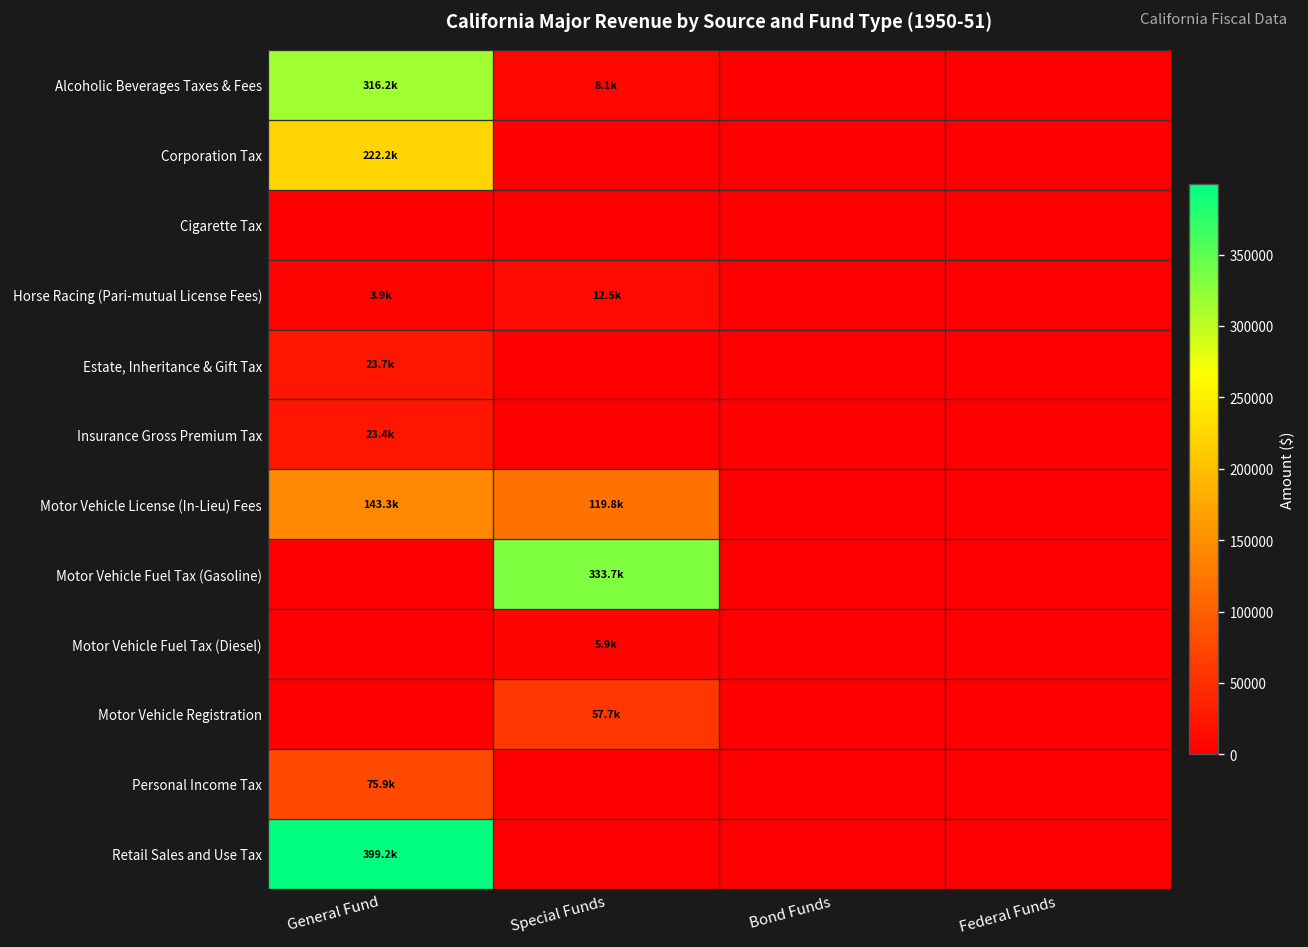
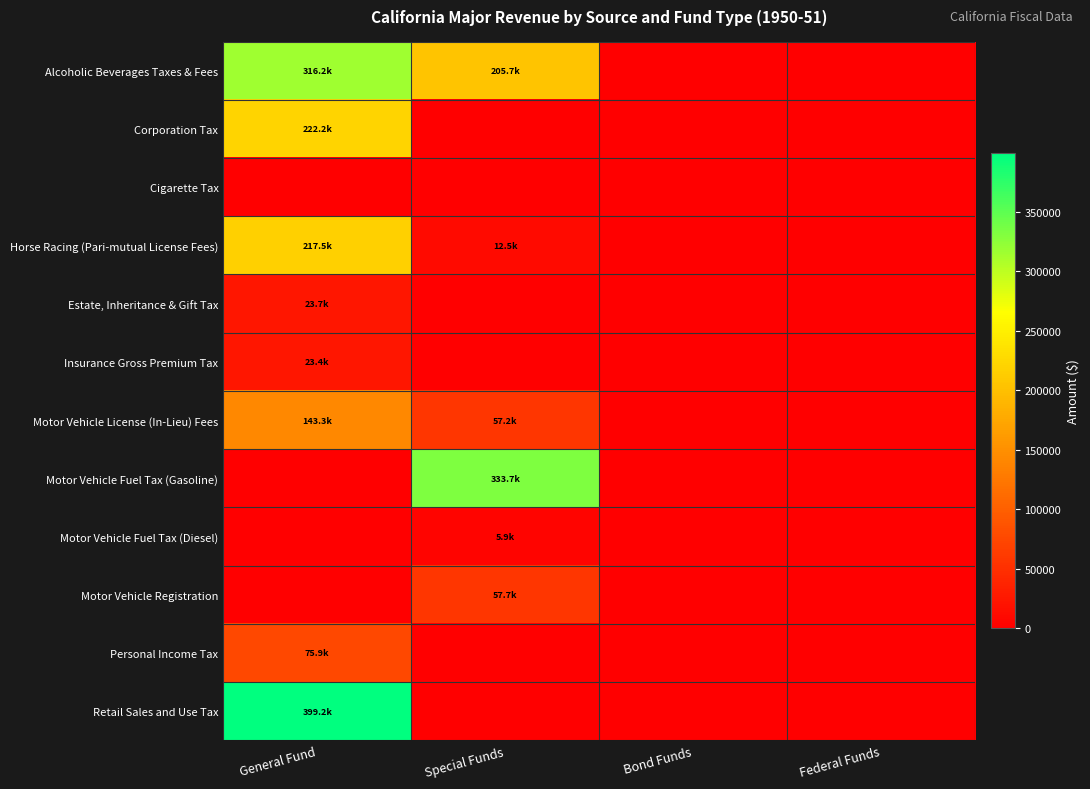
Alcoholic Beverages Taxes & Fees, Special Funds: 8.1k -> 205.7k
Horse Racing (Pari-mutual License Fees), General Fund: 3.9k -> 217.5k
Motor Vehicle License (In-Lieu) Fees, Special Funds: 119.8k -> 57.2k
